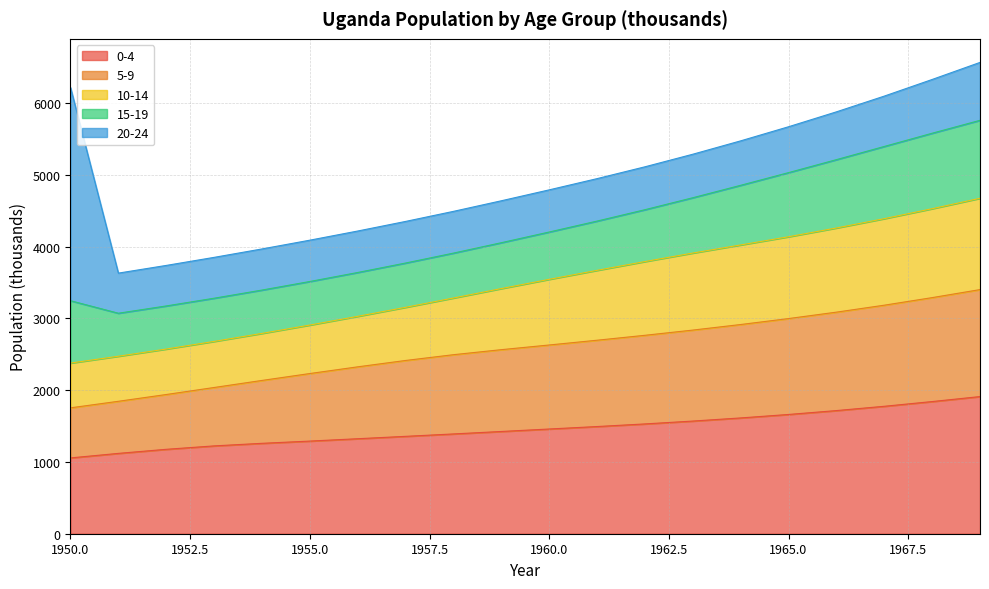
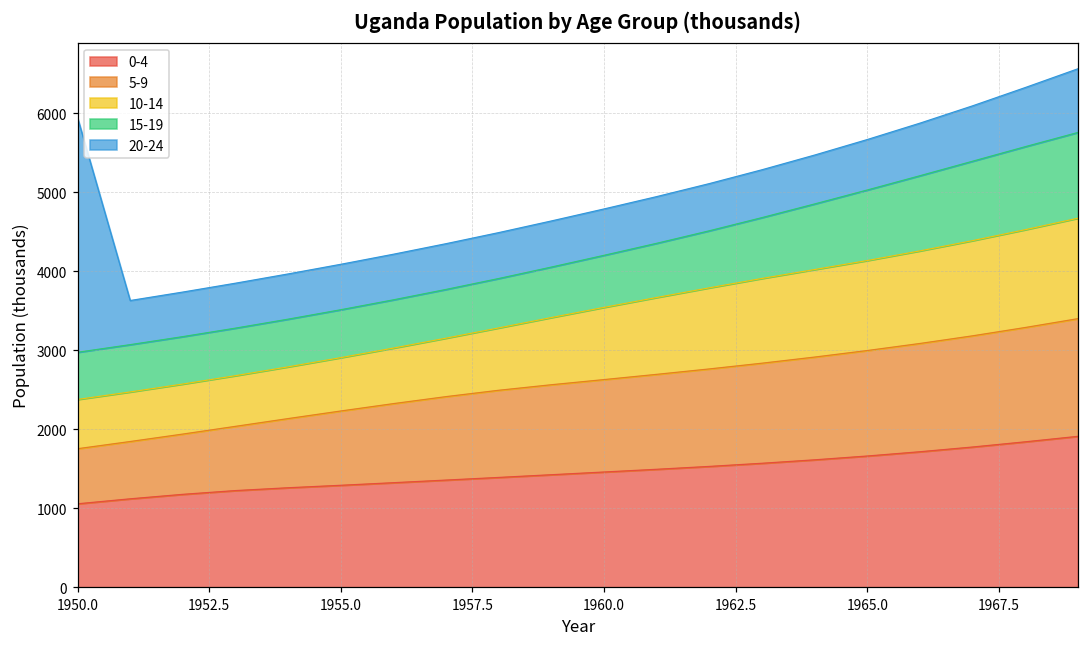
15-19, 1950.0: 900 -> 600
